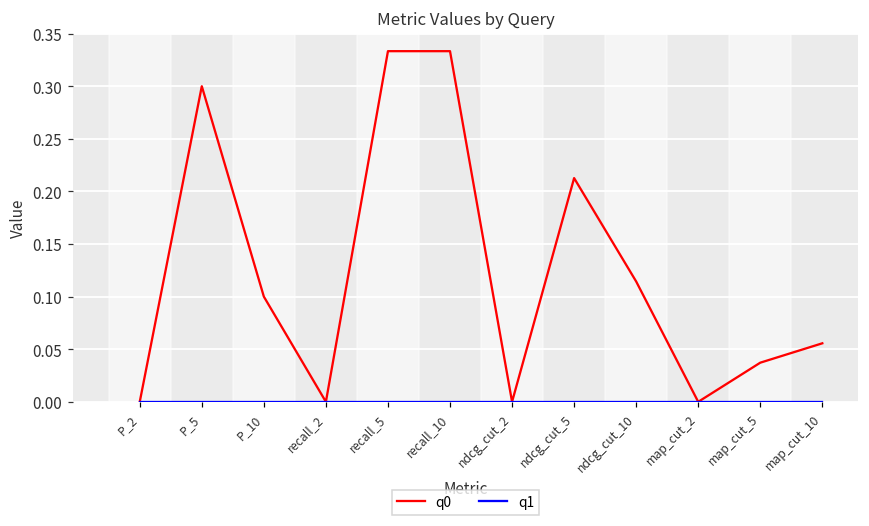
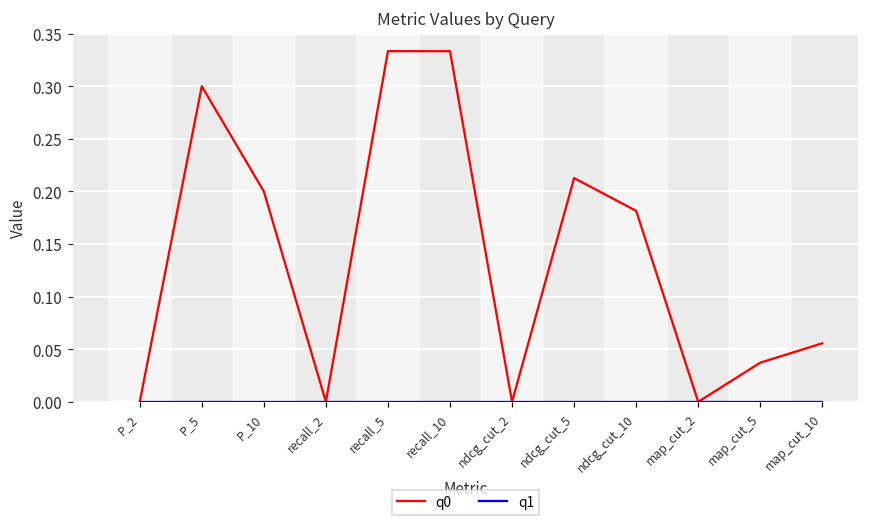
q0, P_10: 0.1 -> 0.2
q0, ndcg_cut_10: 0.11 -> 0.18
